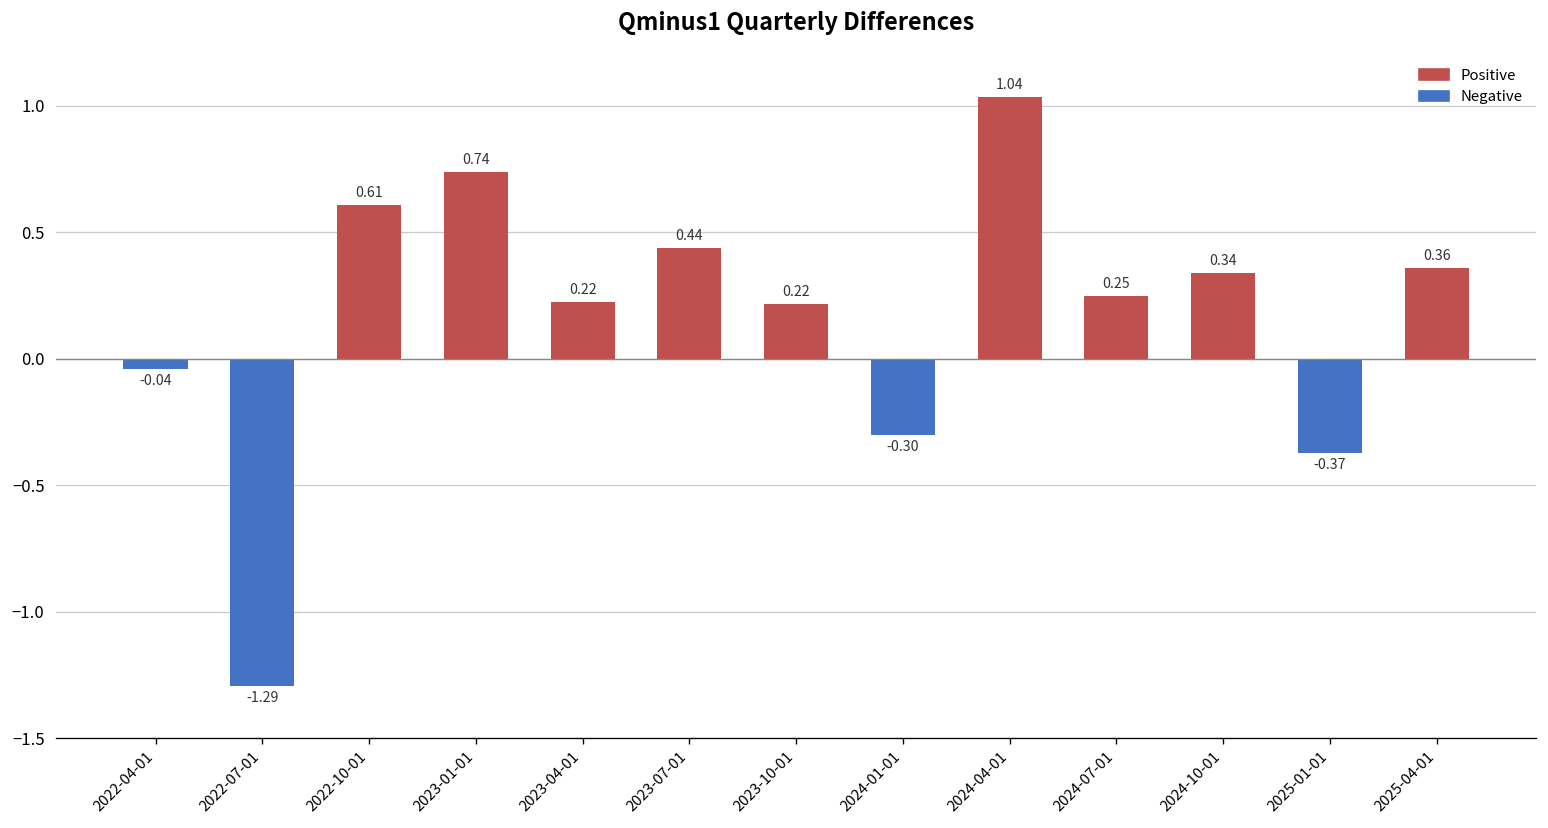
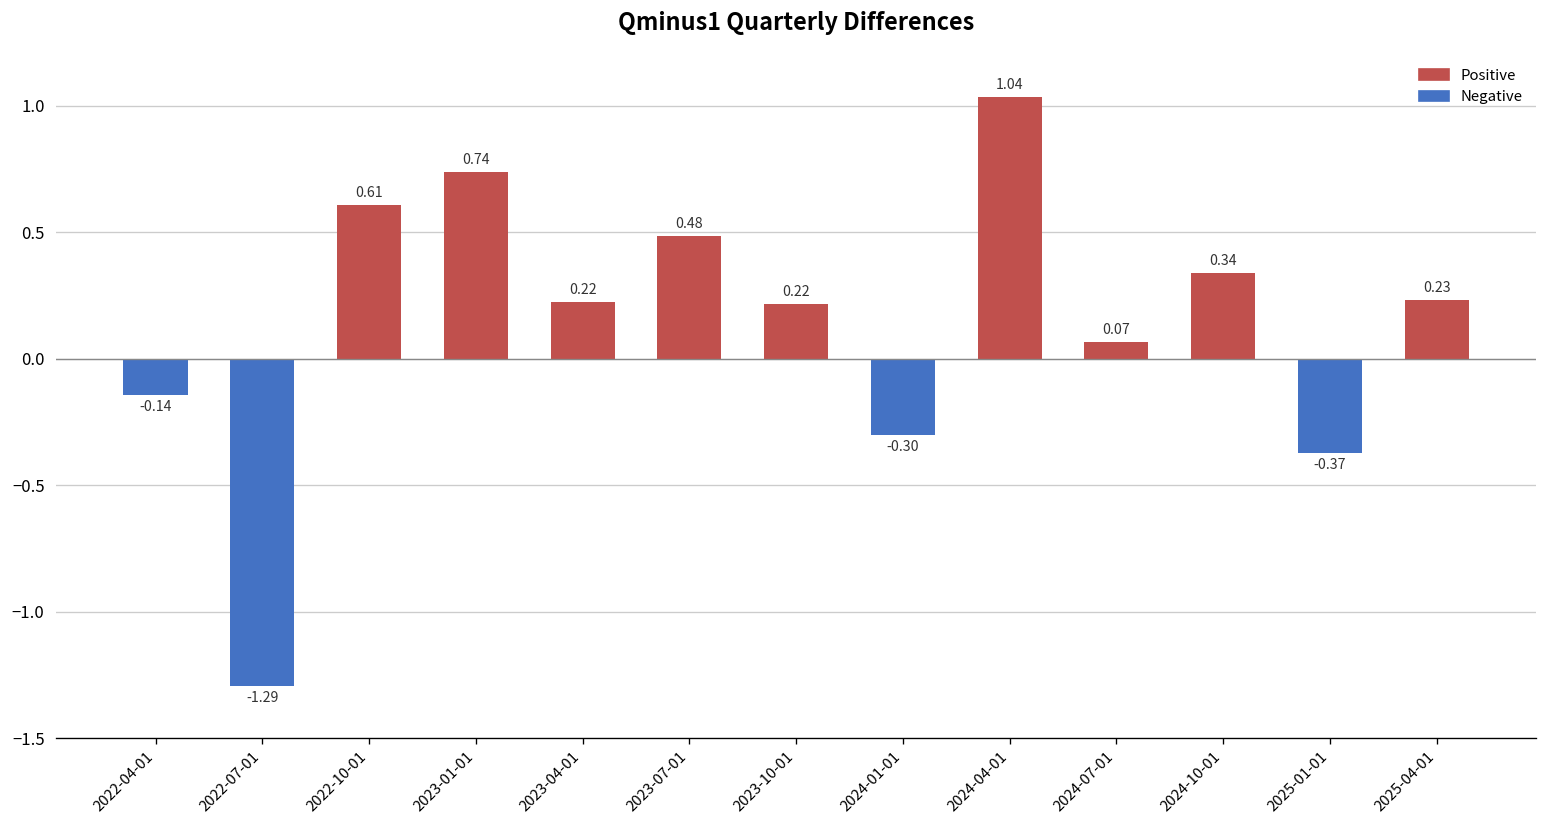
2022-04-01: -0.04 -> -0.14
2023-07-01: 0.44 -> 0.48
2024-07-01: 0.25 -> 0.07
2025-04-01: 0.36 -> 0.23
